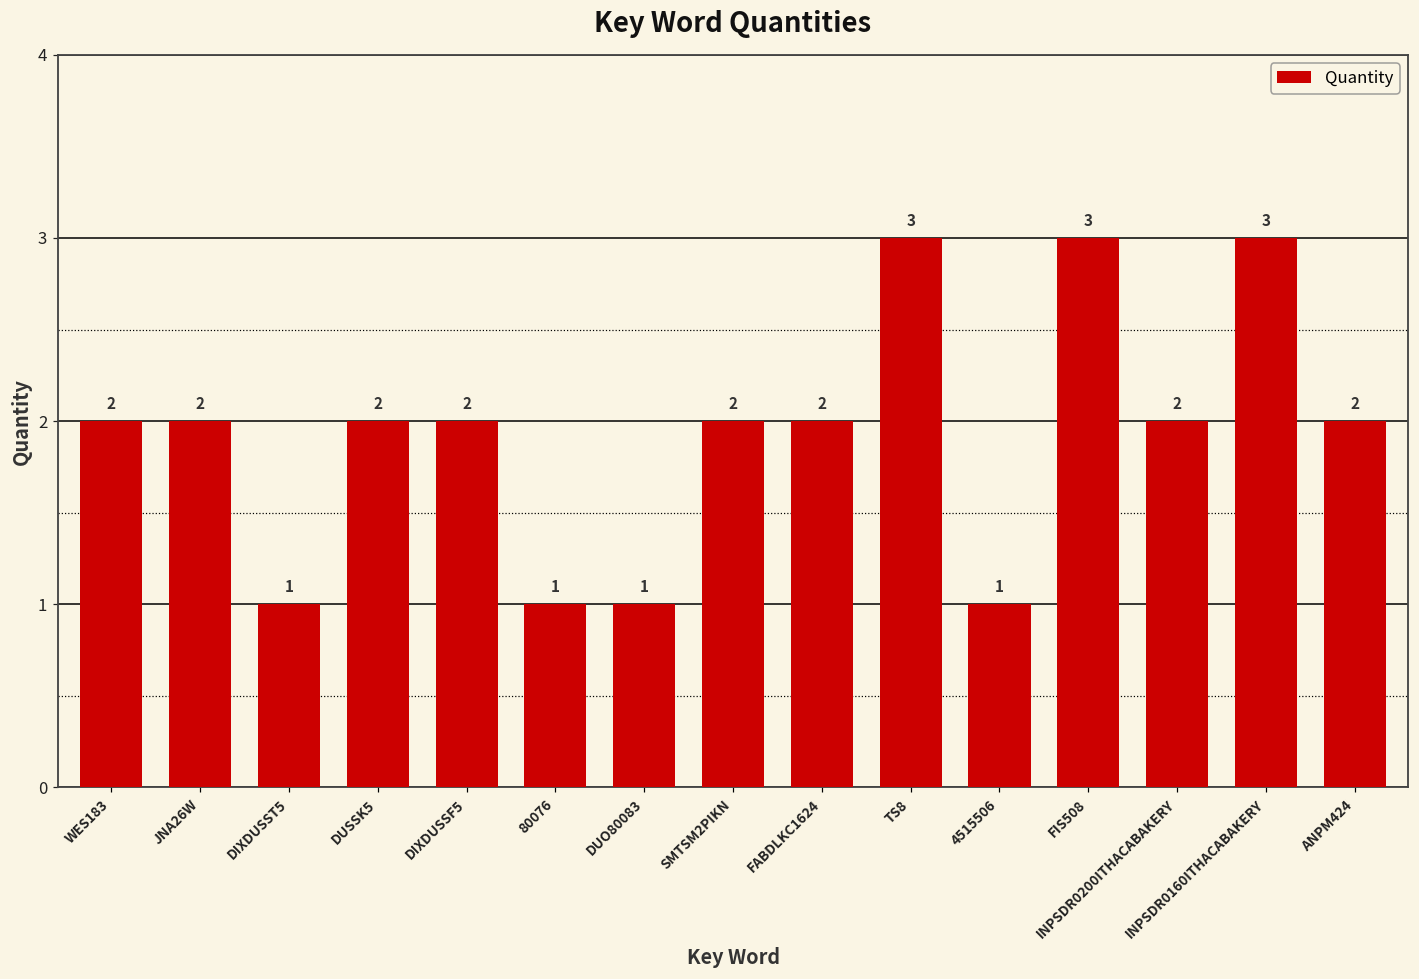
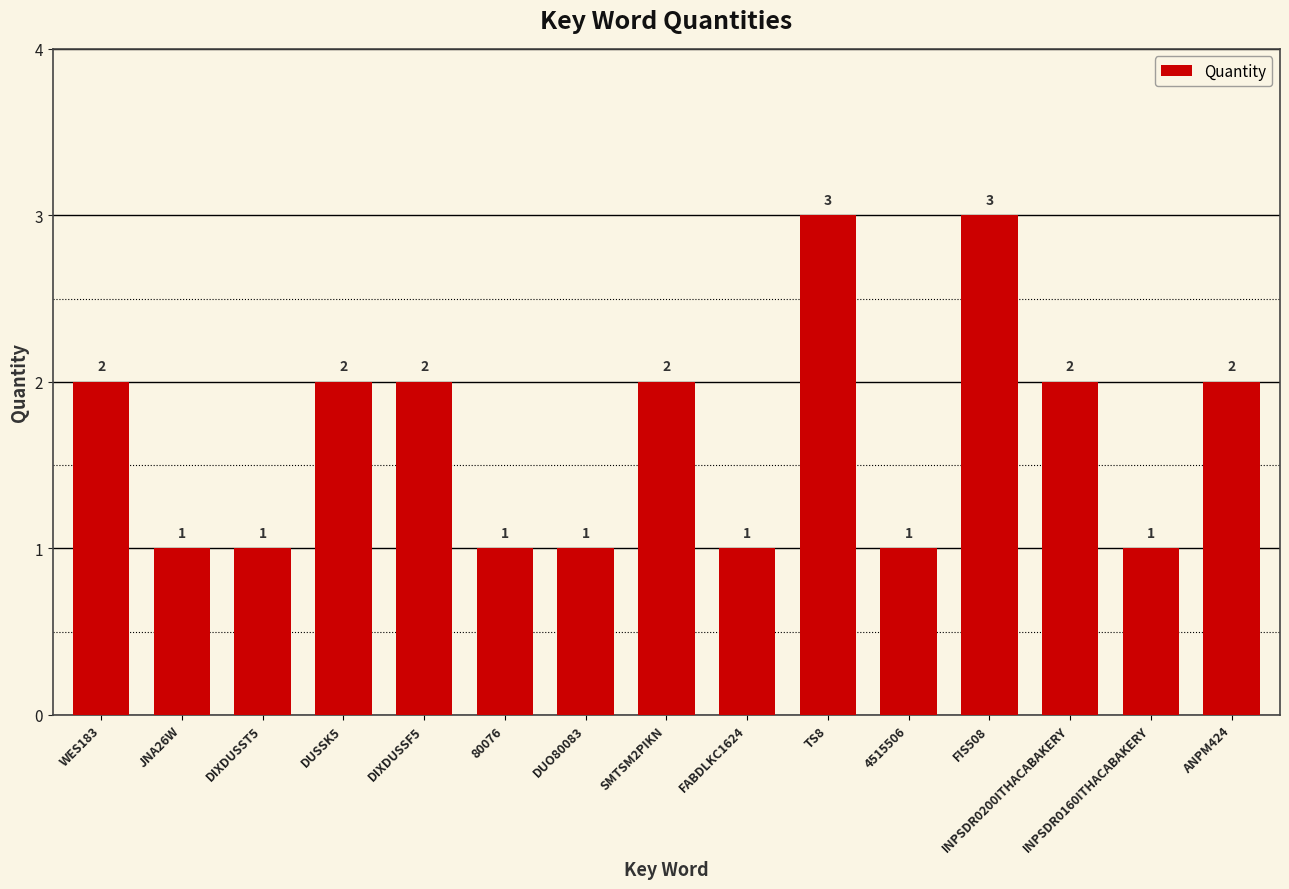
JNA26W: 2 -> 1
FABDLKC1624: 2 -> 1
INPSDR0160ITHACABAKERY: 3 -> 1
